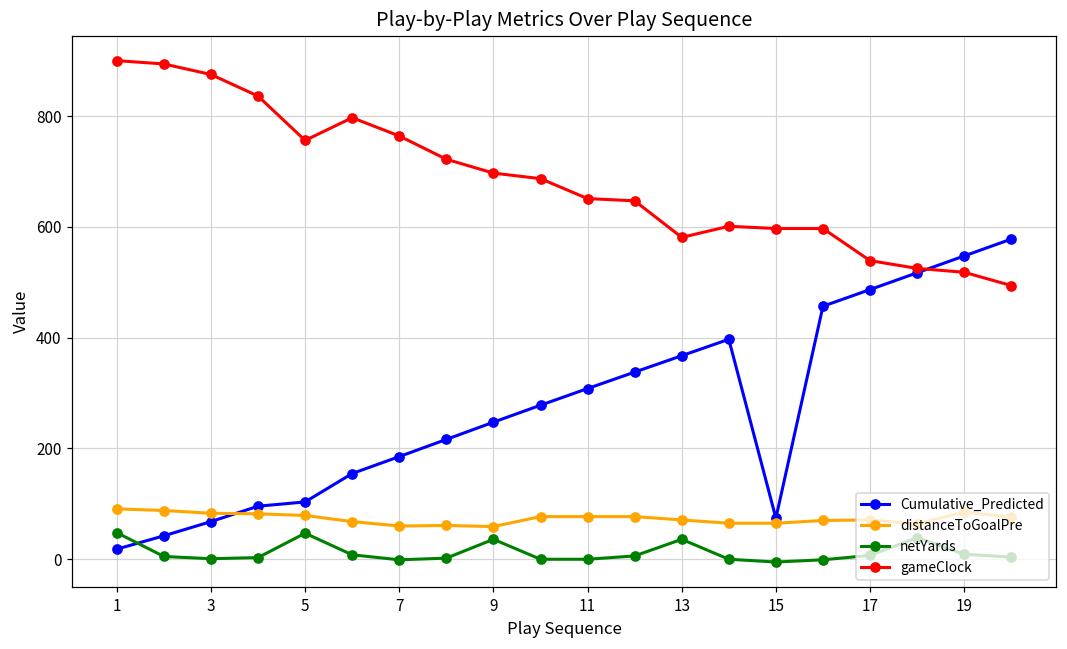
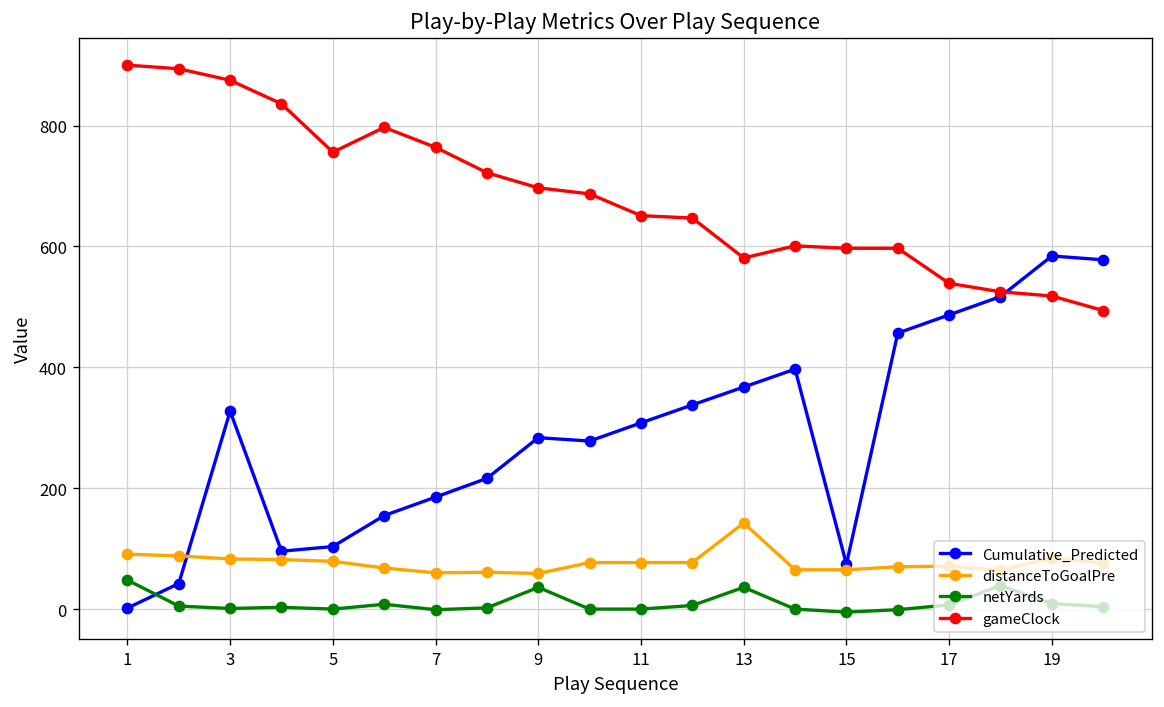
Cumulative_Predicted, 1: 20 -> 0
Cumulative_Predicted, 3: 70 -> 330
netYards, 5: 50 -> 0
Cumulative_Predicted, 9: 250 -> 280
distanceToGoalPre, 13: 70 -> 140
Cumulative_Predicted, 19: 550 -> 580
